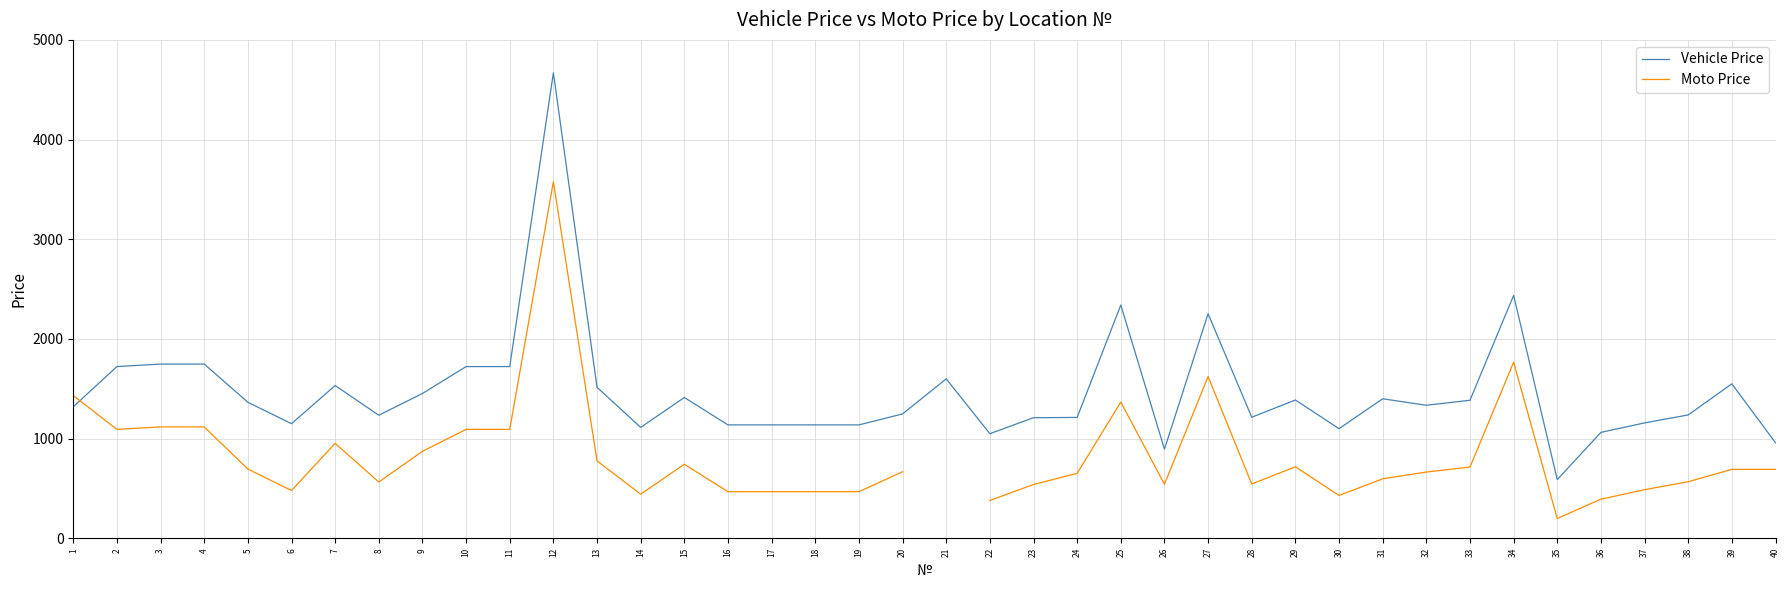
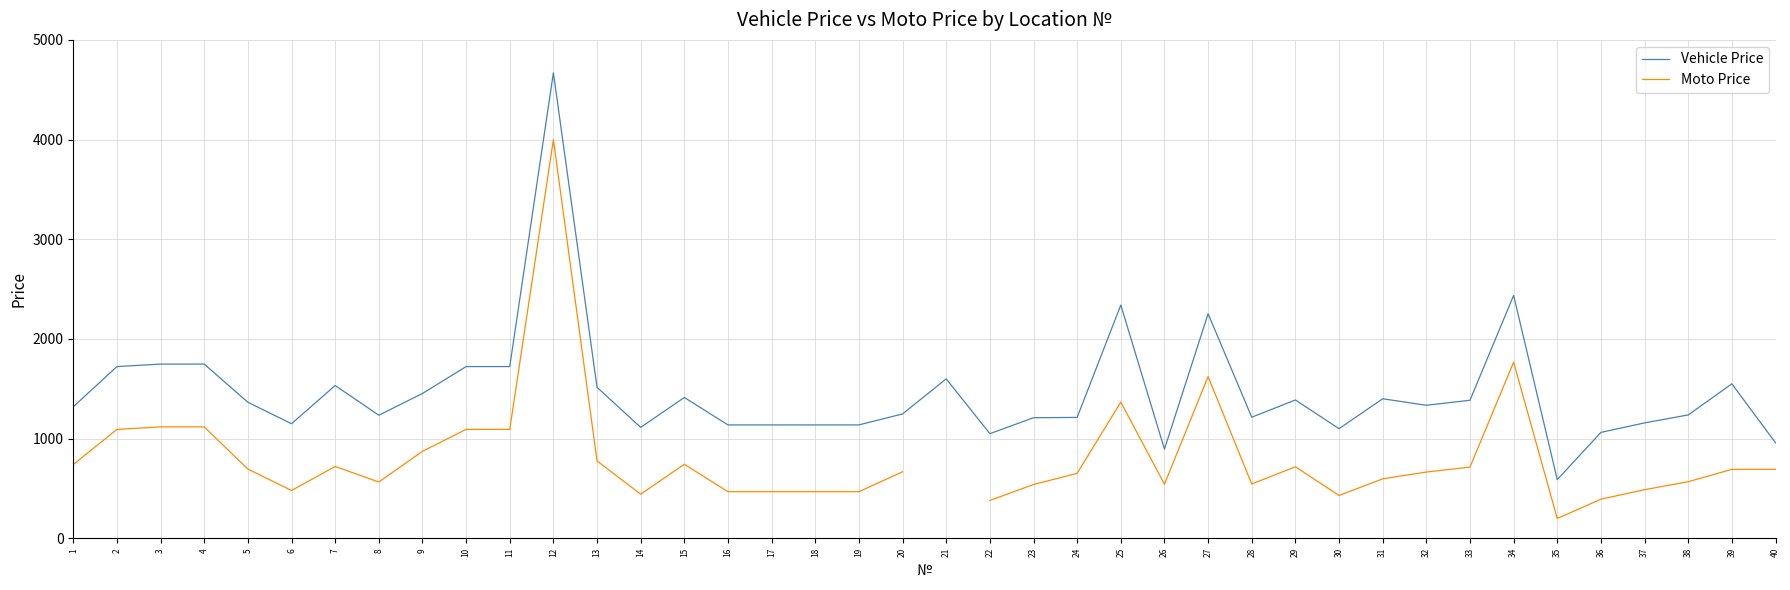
Moto Price, 1: 1400 -> 700
Moto Price, 7: 1000 -> 700
Moto Price, 12: 3600 -> 4000
